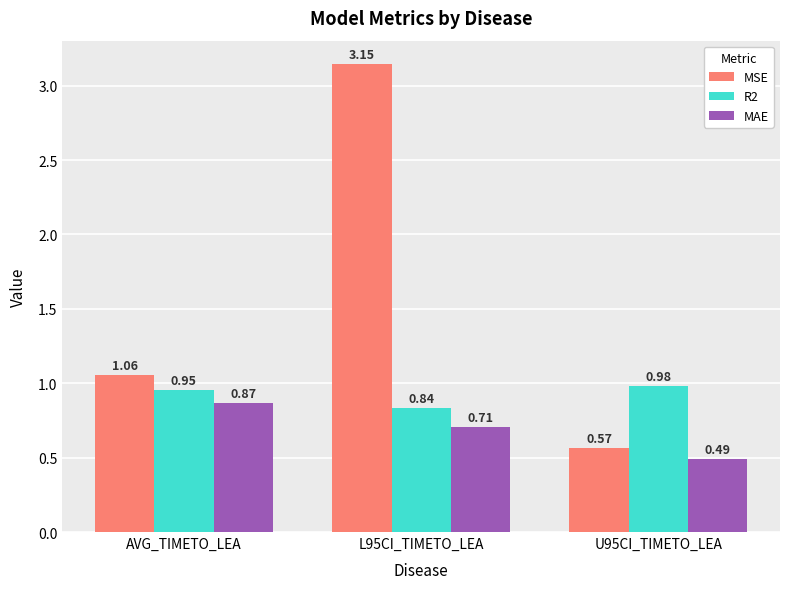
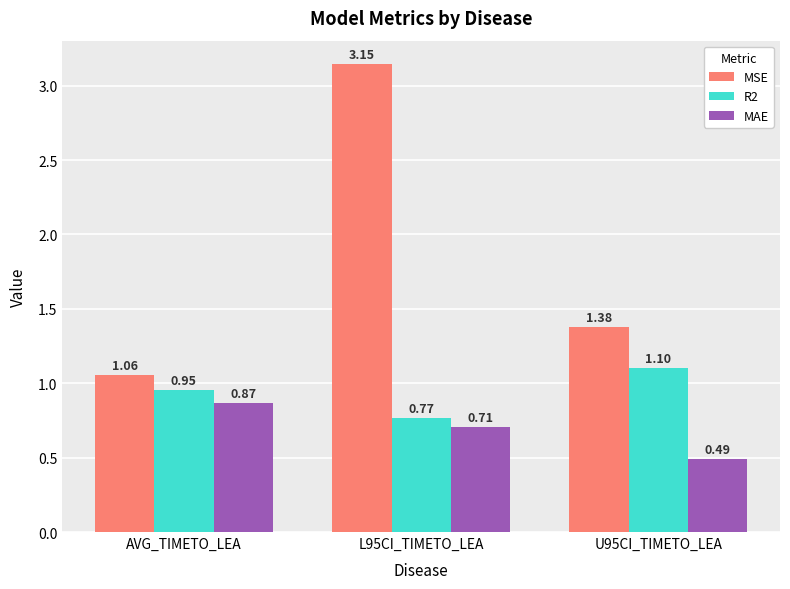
R2, L95CI_TIMETO_LEA: 0.84 -> 0.77
MSE, U95CI_TIMETO_LEA: 0.57 -> 1.38
R2, U95CI_TIMETO_LEA: 0.98 -> 1.10
